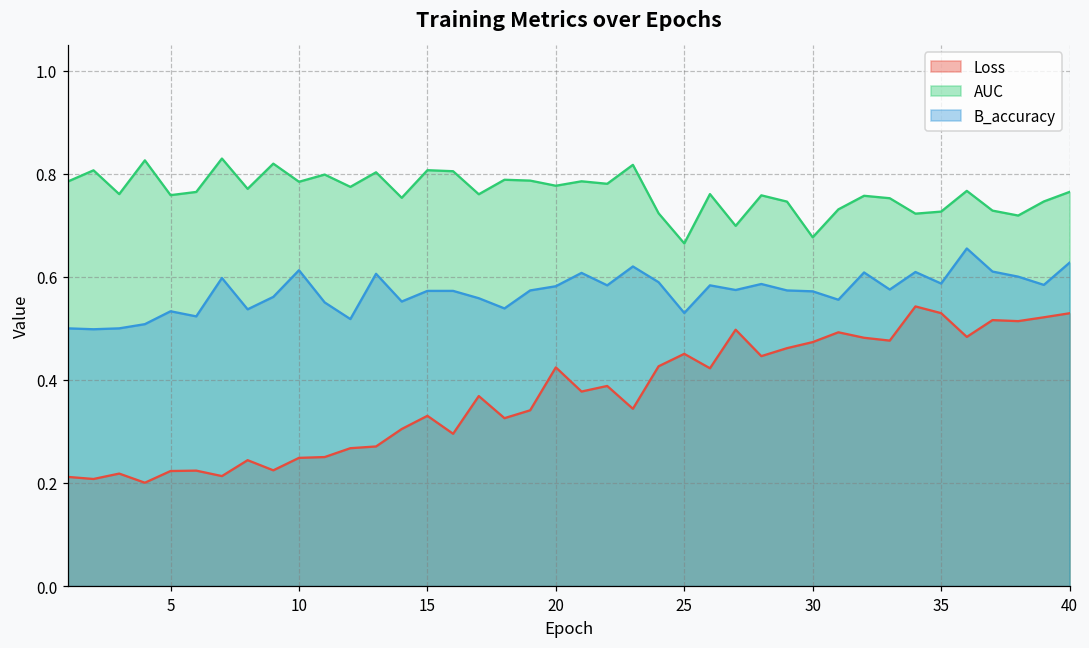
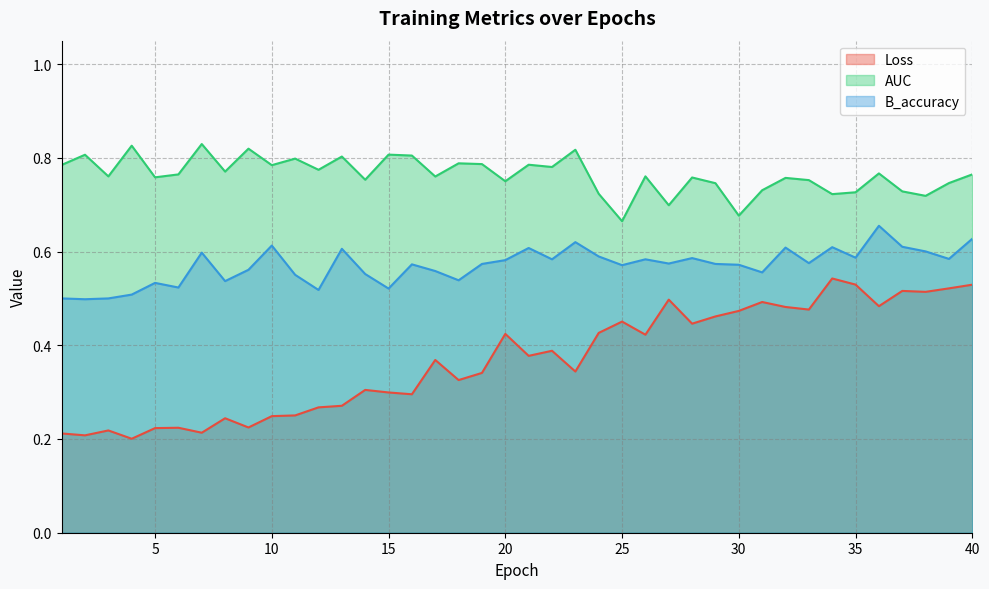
Loss, 15: 0.33 -> 0.30
B_accuracy, 15: 0.57 -> 0.52
AUC, 20: 0.78 -> 0.75
B_accuracy, 25: 0.53 -> 0.57
